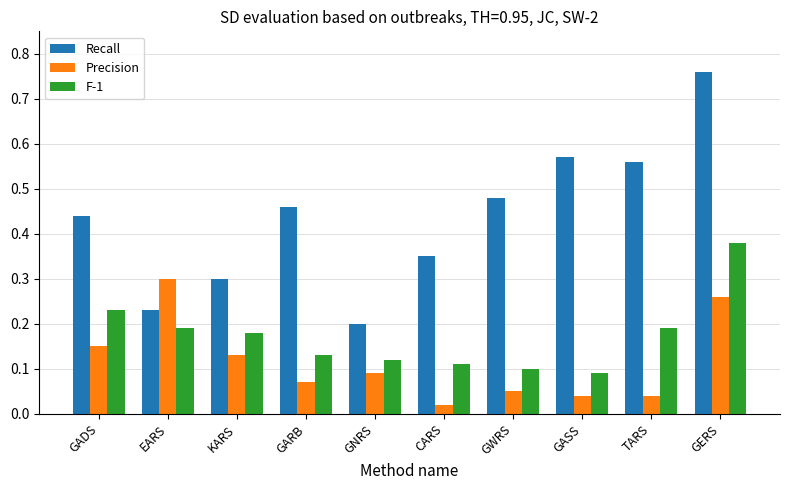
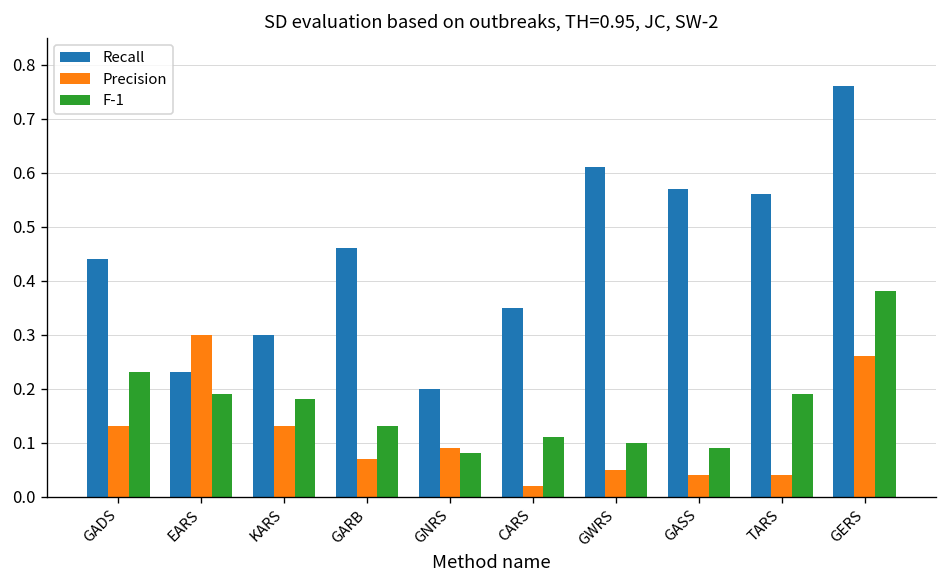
Precision, GADS: 0.15 -> 0.13
F-1, GNRS: 0.12 -> 0.08
Recall, GWRS: 0.48 -> 0.61
